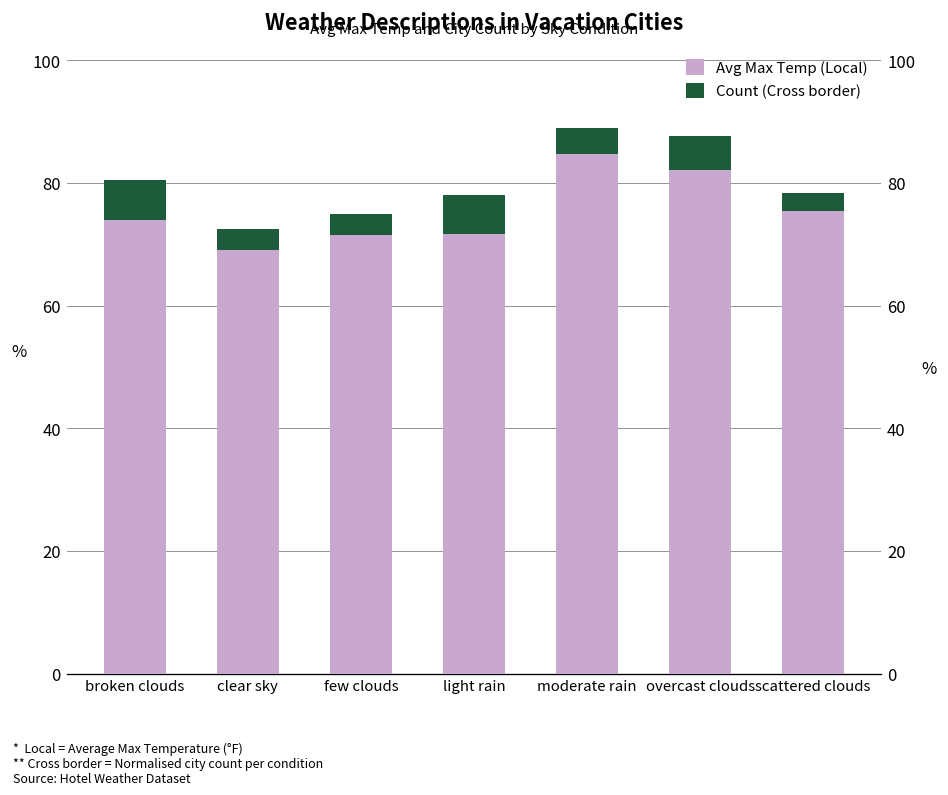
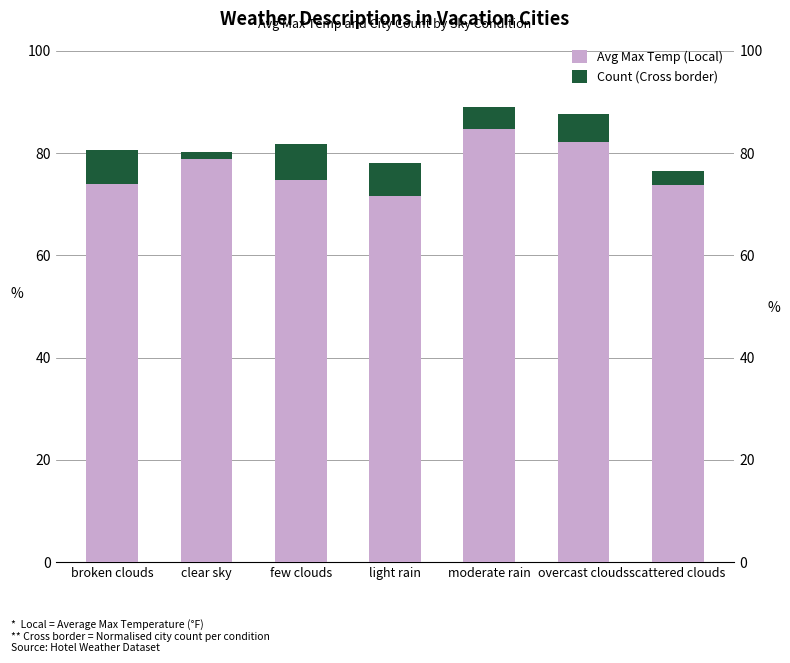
Avg Max Temp (Local), clear sky: 69 -> 79
Count (Cross border), clear sky: 3 -> 1
Avg Max Temp (Local), few clouds: 72 -> 75
Count (Cross border), few clouds: 4 -> 7
Avg Max Temp (Local), scattered clouds: 76 -> 74
